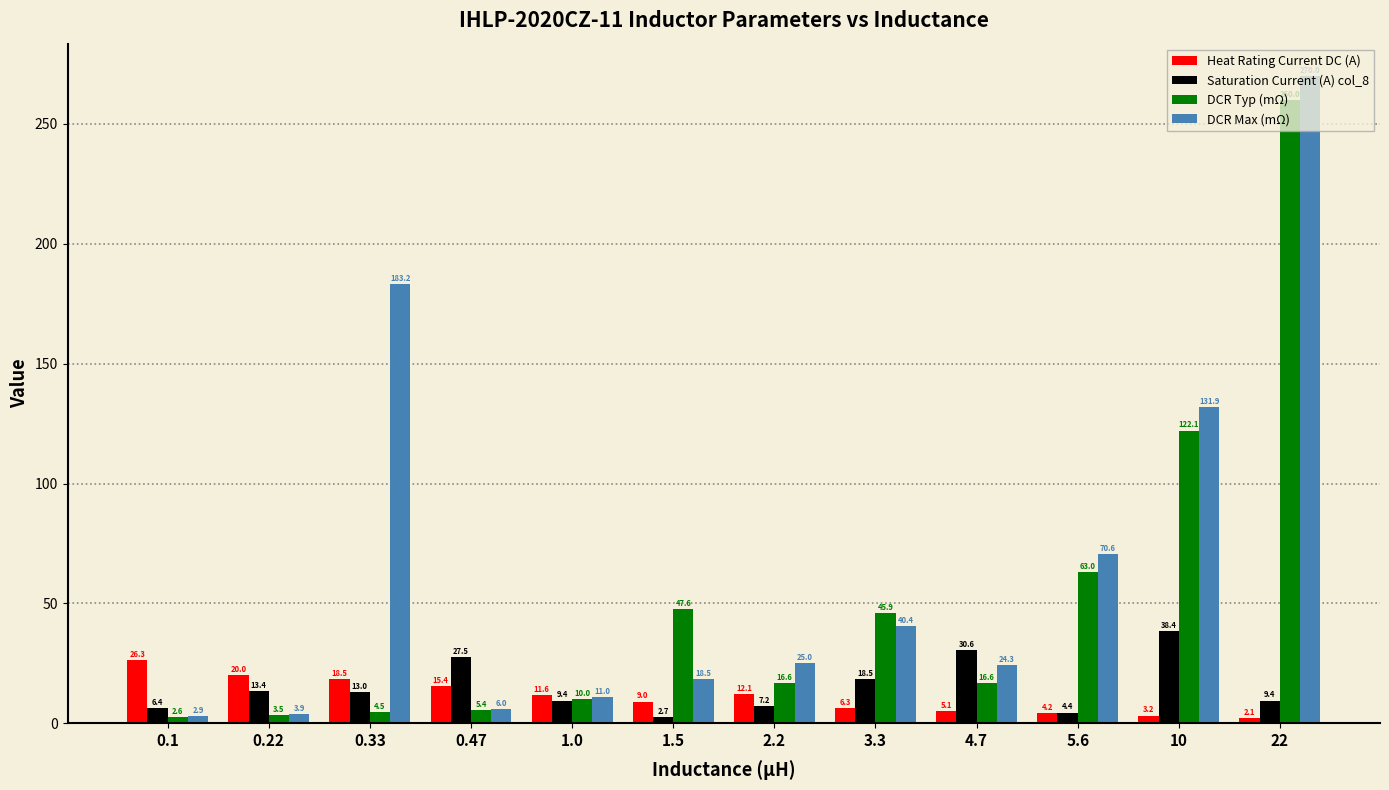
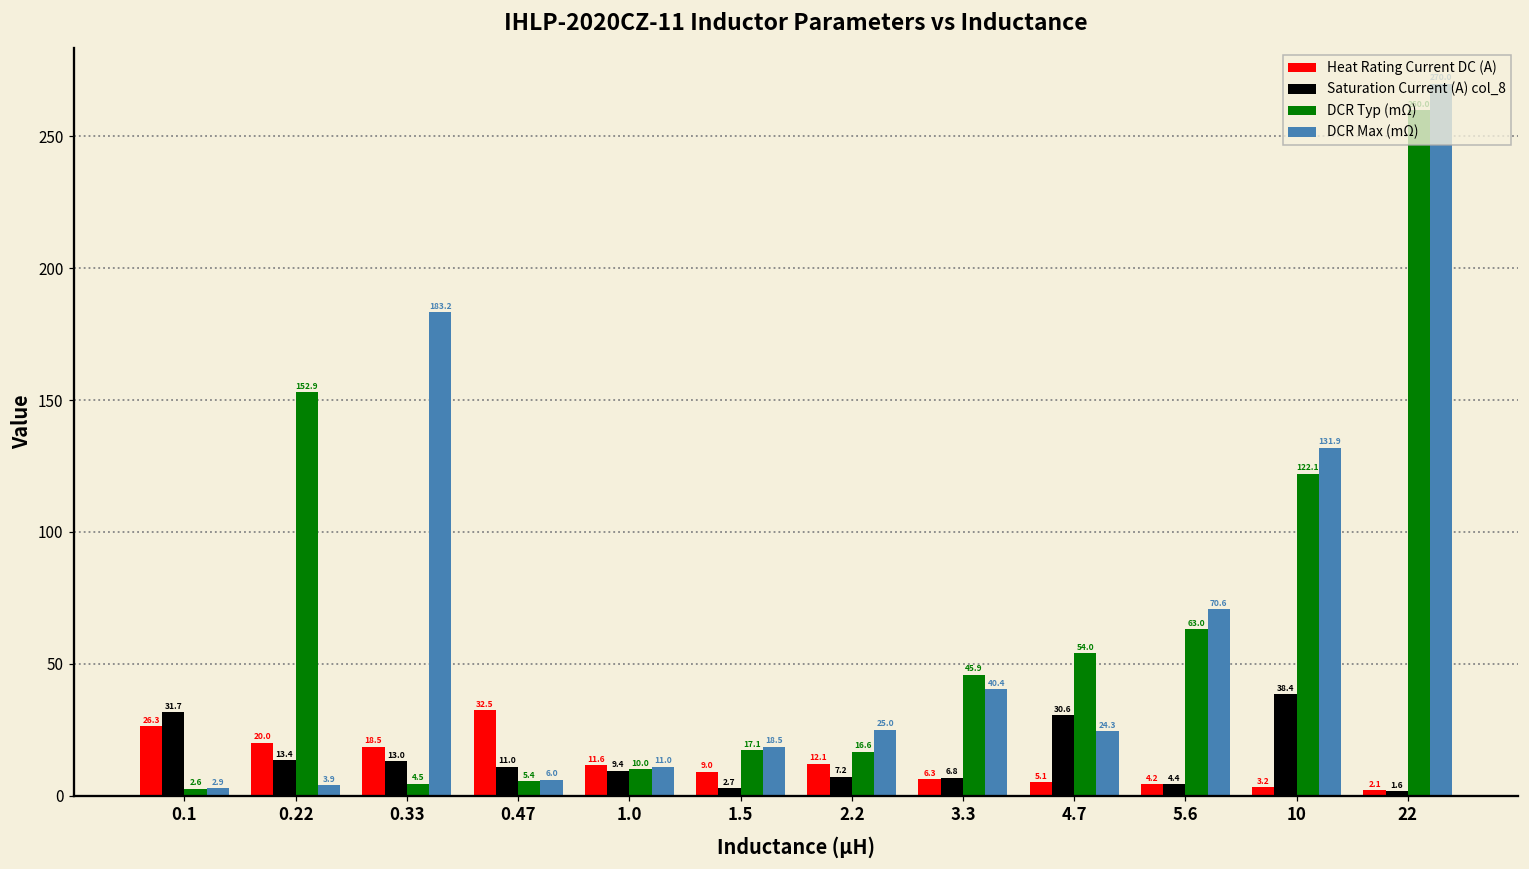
Saturation Current (A) col_8, 0.1: 6.4 -> 31.7
DCR Typ (mΩ), 0.22: 3.5 -> 152.9
Heat Rating Current DC (A), 0.47: 15.4 -> 32.5
Saturation Current (A) col_8, 0.47: 27.5 -> 11.0
DCR Typ (mΩ), 1.5: 47.6 -> 17.1
Saturation Current (A) col_8, 3.3: 18.5 -> 6.8
DCR Typ (mΩ), 4.7: 16.6 -> 54.0
Saturation Current (A) col_8, 22: 9.4 -> 1.6
